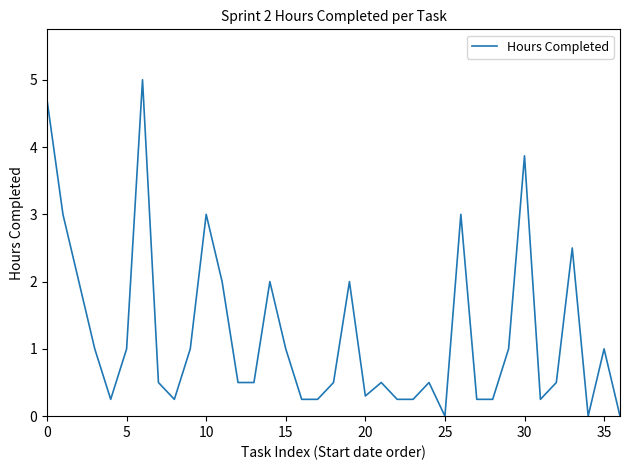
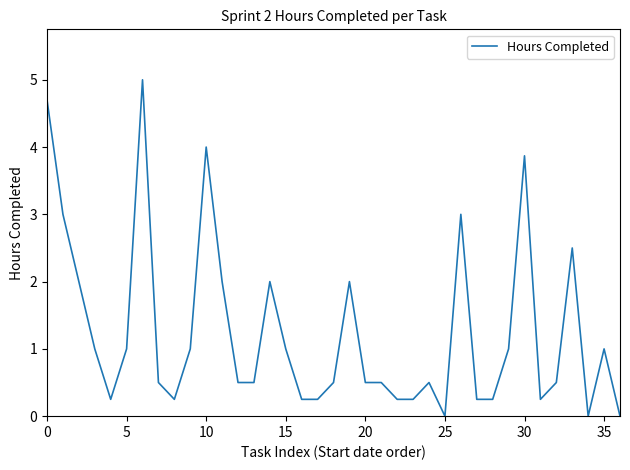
10: 3 -> 4
20: 0.3 -> 0.5
